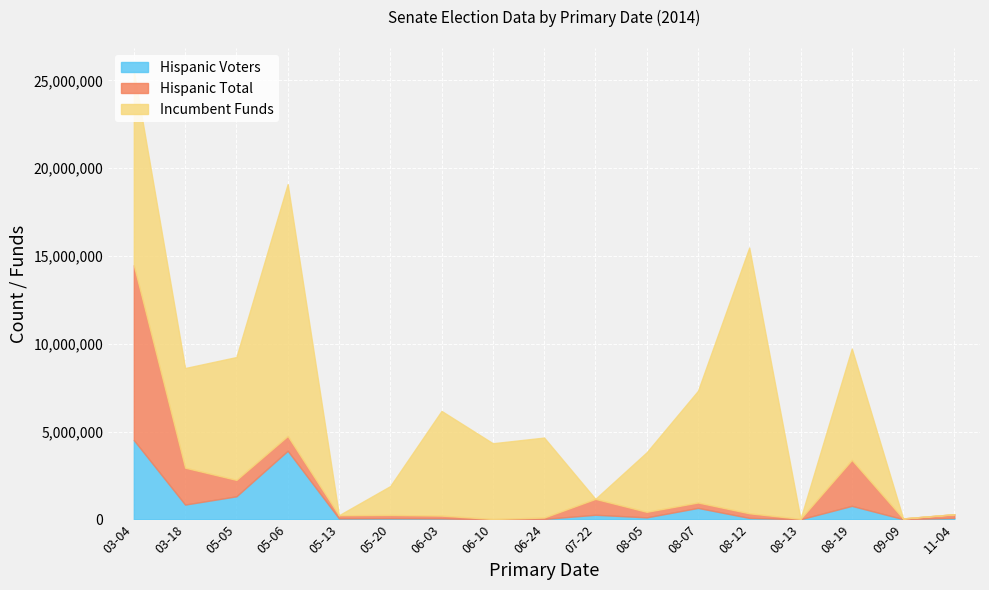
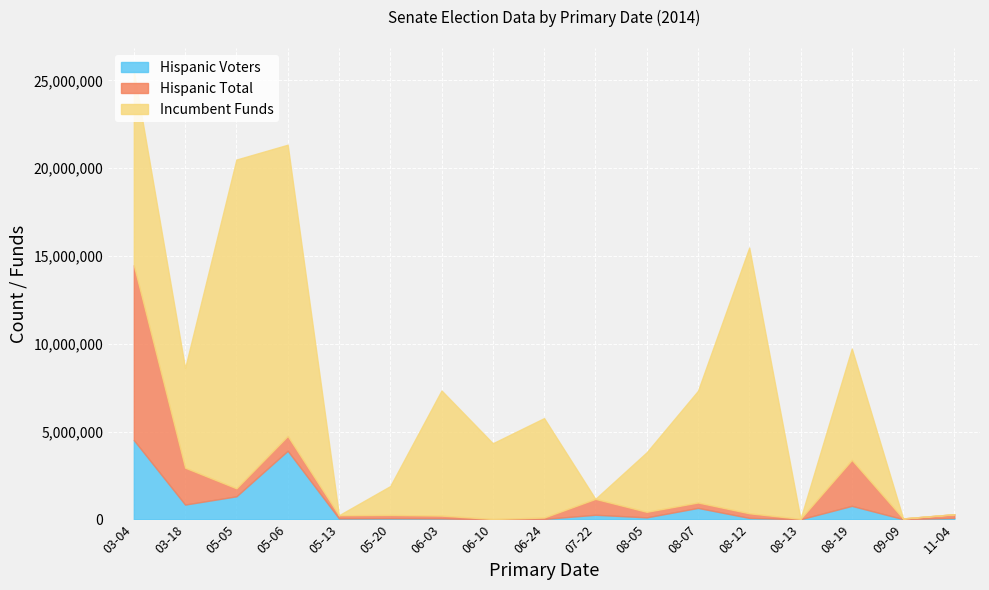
Hispanic Total, 05-05: 900,000 -> 500,000
Incumbent Funds, 05-05: 7,000,000 -> 18,700,000
Incumbent Funds, 05-06: 14,300,000 -> 16,600,000
Incumbent Funds, 06-03: 6,000,000 -> 7,100,000
Incumbent Funds, 06-24: 4,600,000 -> 5,700,000
